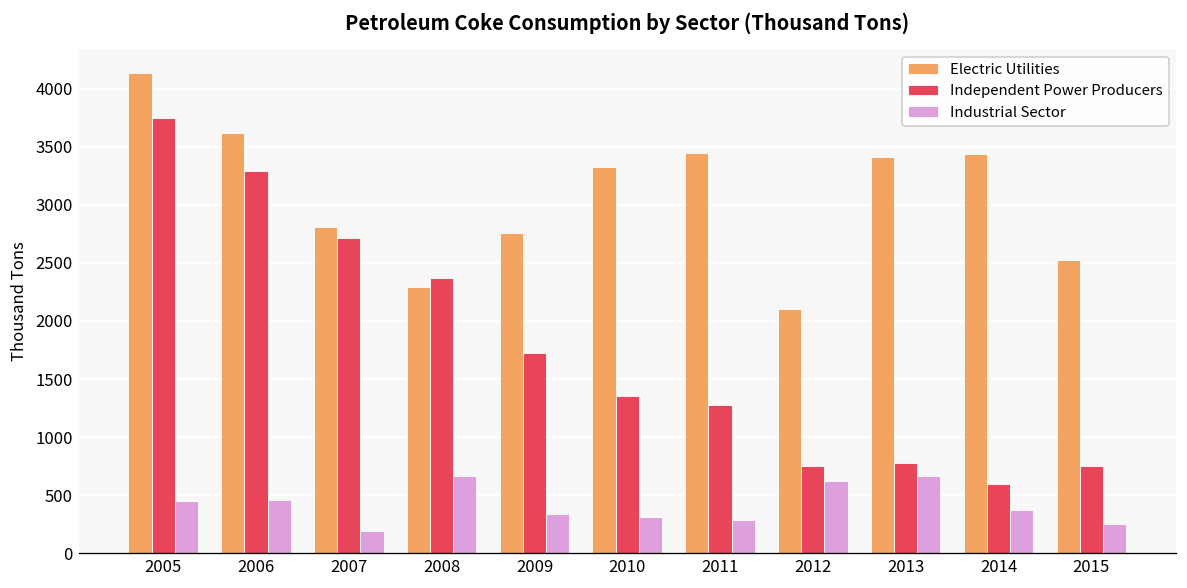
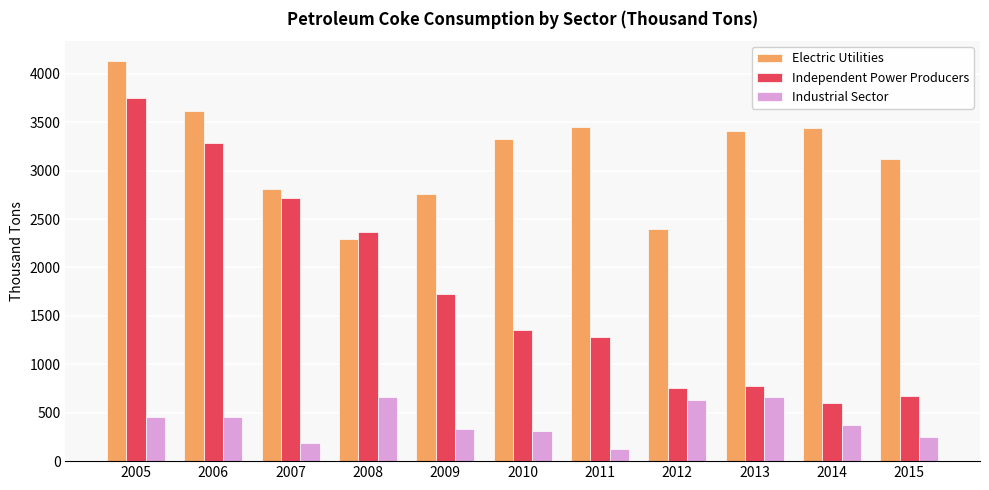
Industrial Sector, 2011: 300 -> 100
Electric Utilities, 2012: 2100 -> 2400
Electric Utilities, 2015: 2500 -> 3100
Independent Power Producers, 2015: 800 -> 700
